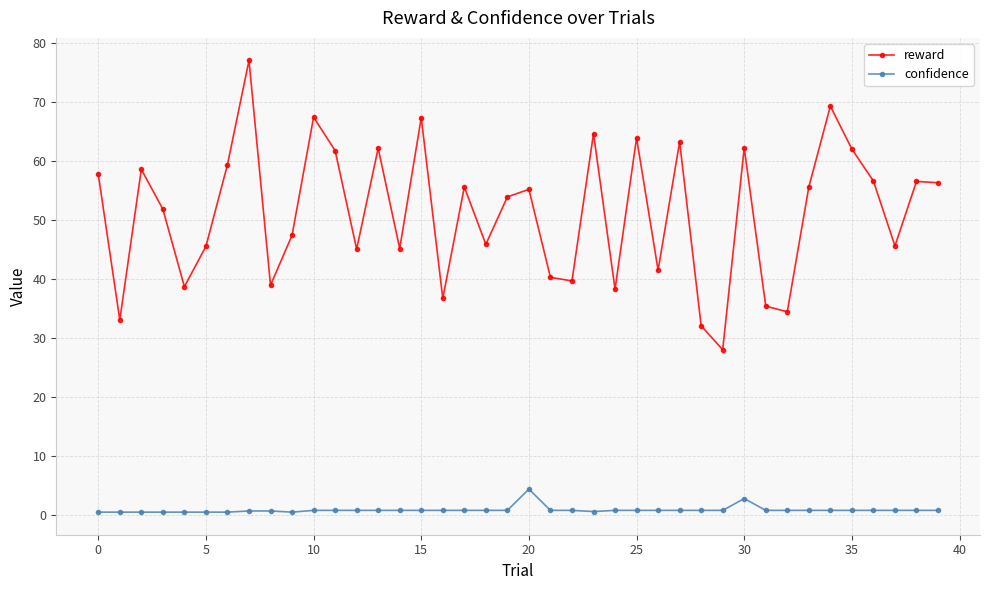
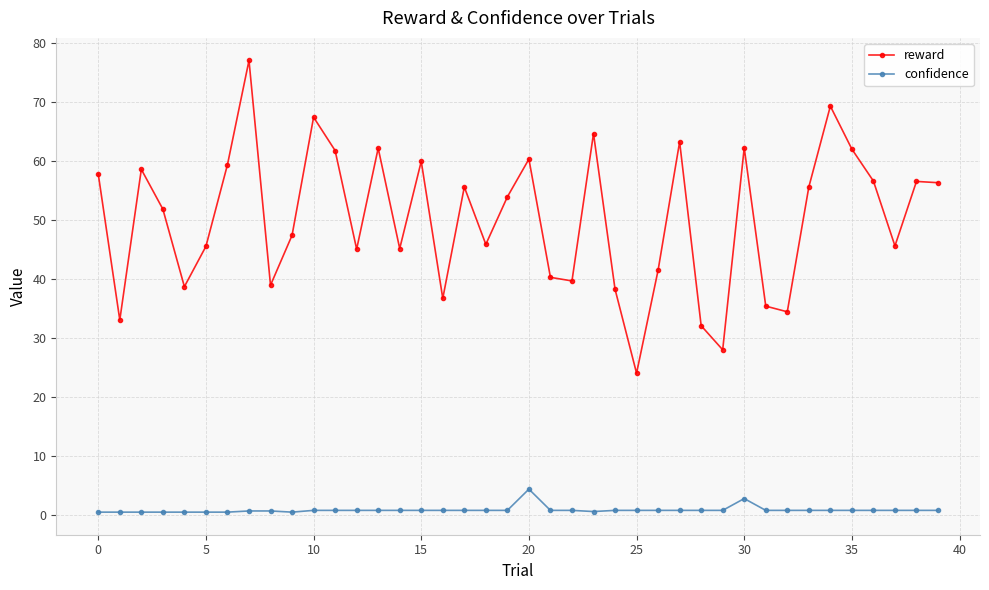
reward, 15: 67 -> 60
reward, 20: 55 -> 60
reward, 25: 64 -> 24
